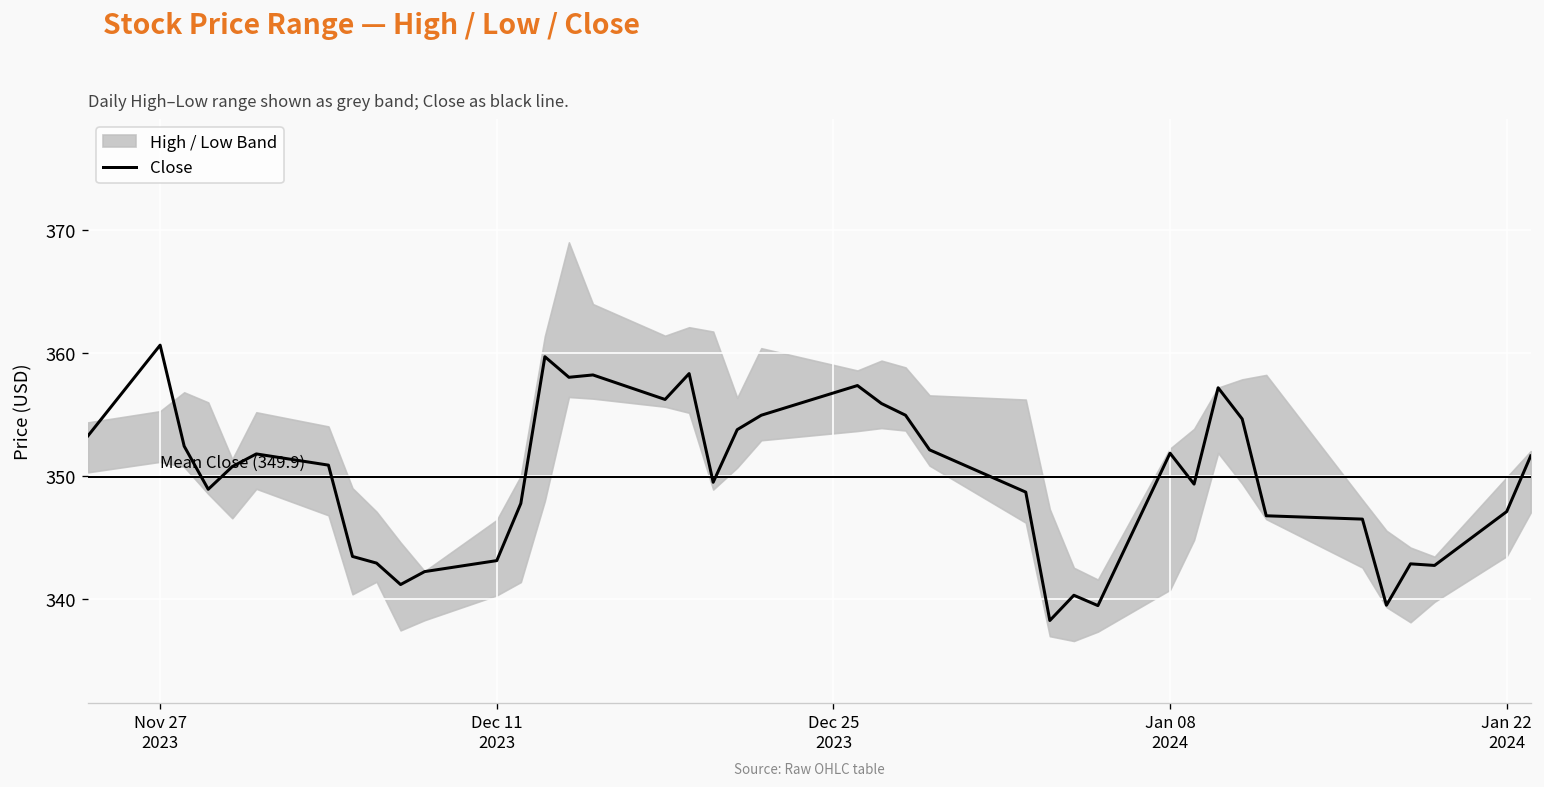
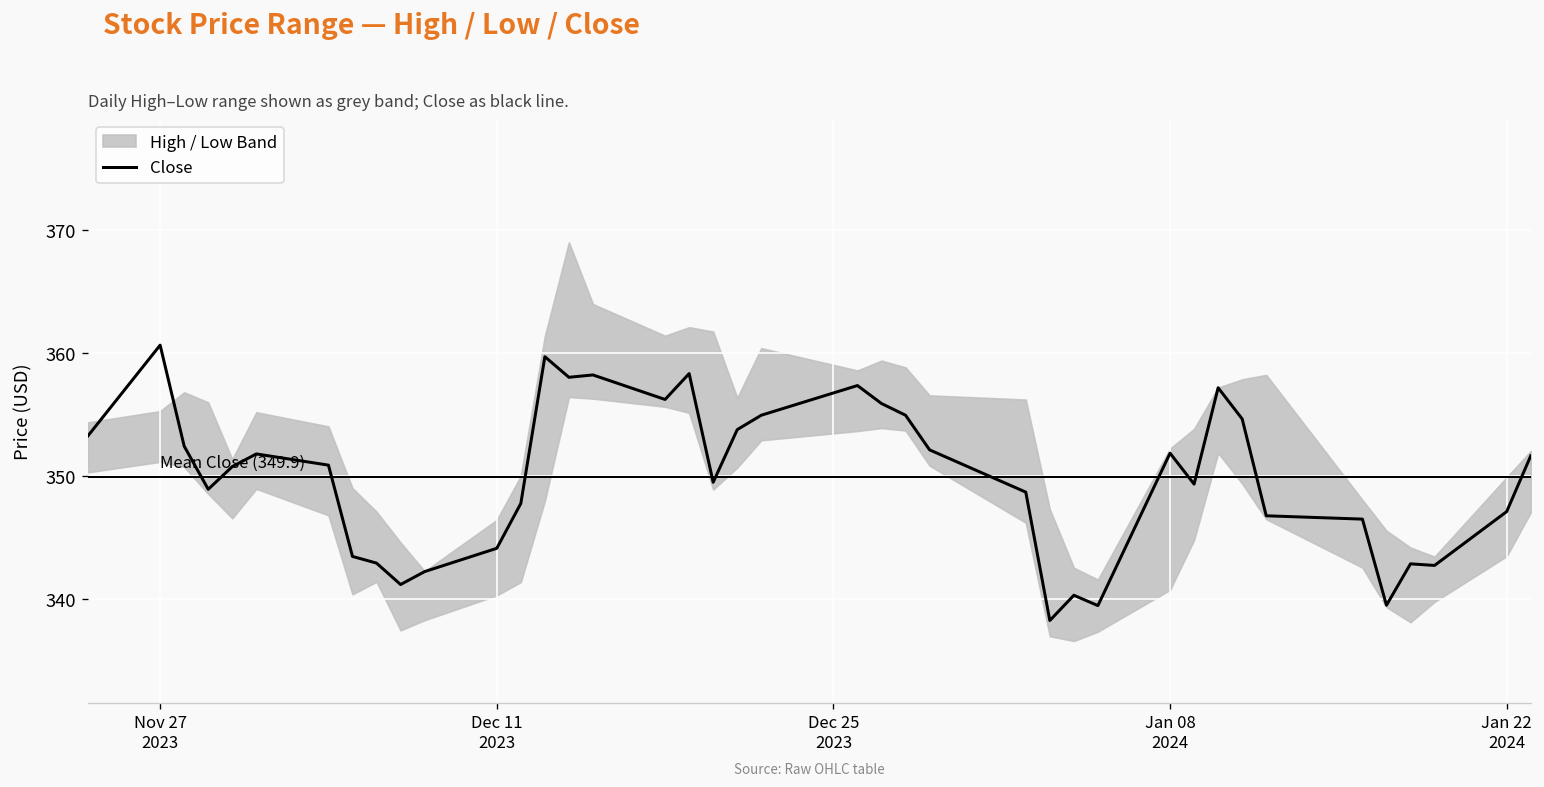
Close, Dec 11 2023: 343.1 -> 344.1
